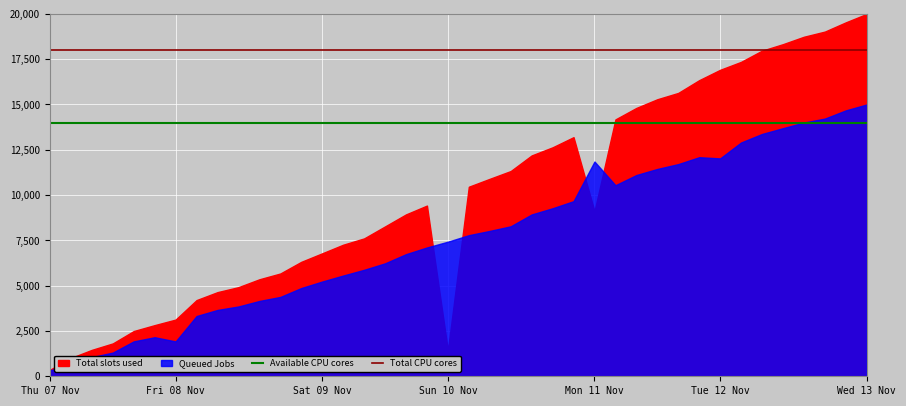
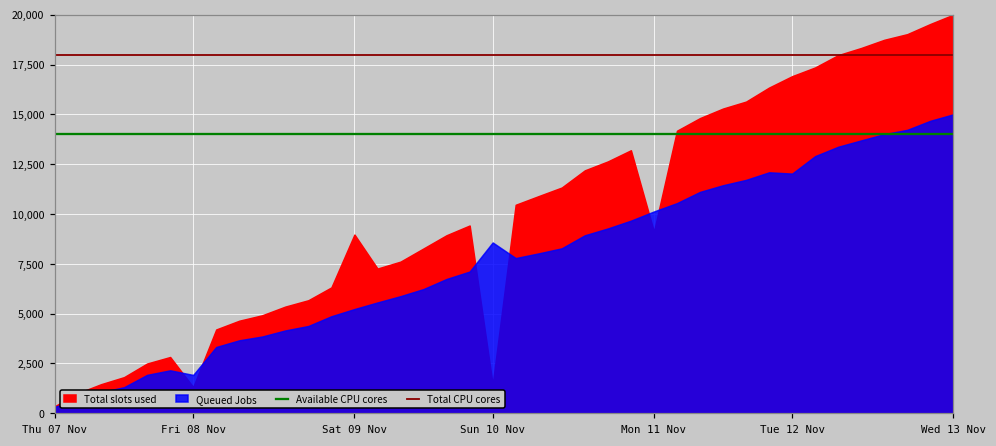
Total slots used, Fri 08 Nov: 3,100 -> 1,300
Total slots used, Sat 09 Nov: 6,800 -> 9,000
Queued Jobs, Sun 10 Nov: 7,400 -> 8,600
Queued Jobs, Mon 11 Nov: 11,900 -> 10,100
